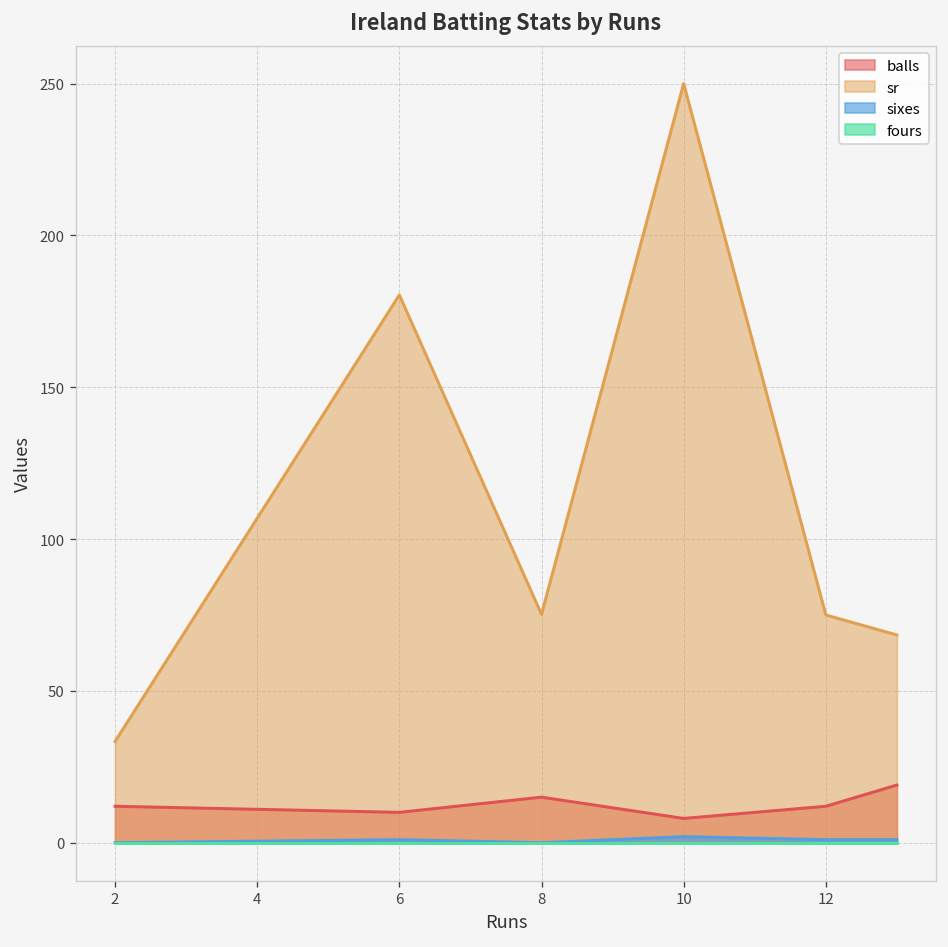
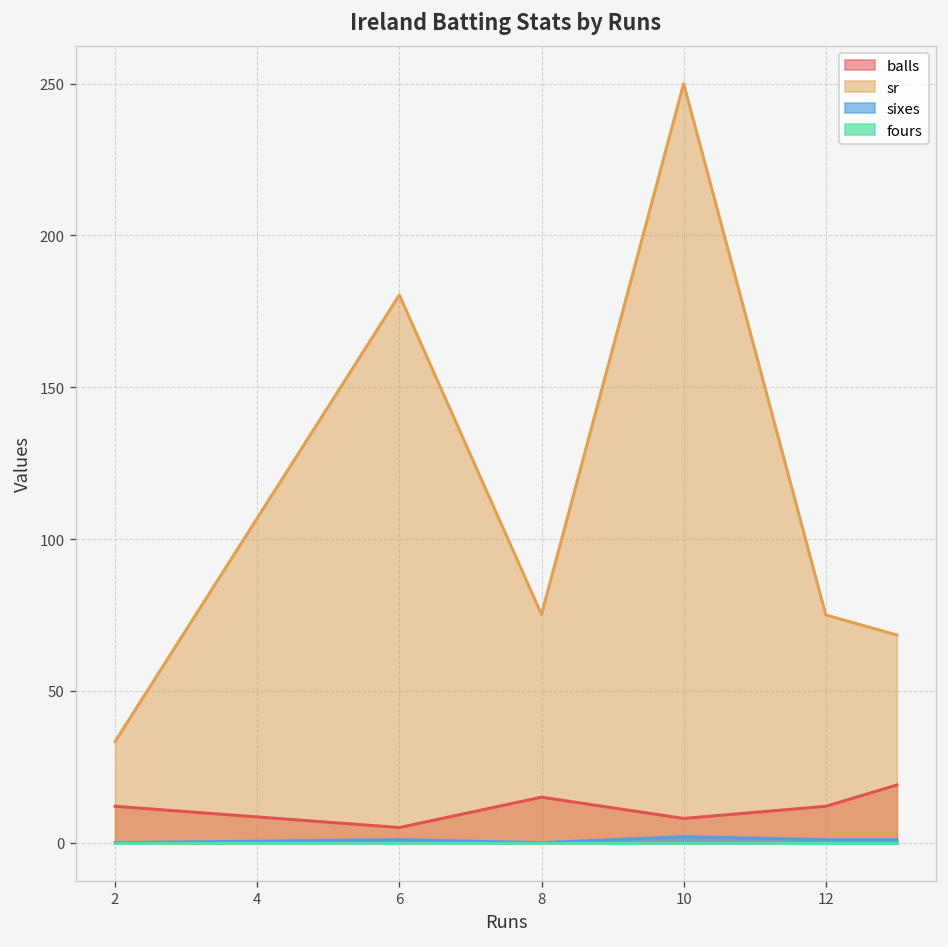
balls, 6: 10 -> 5
